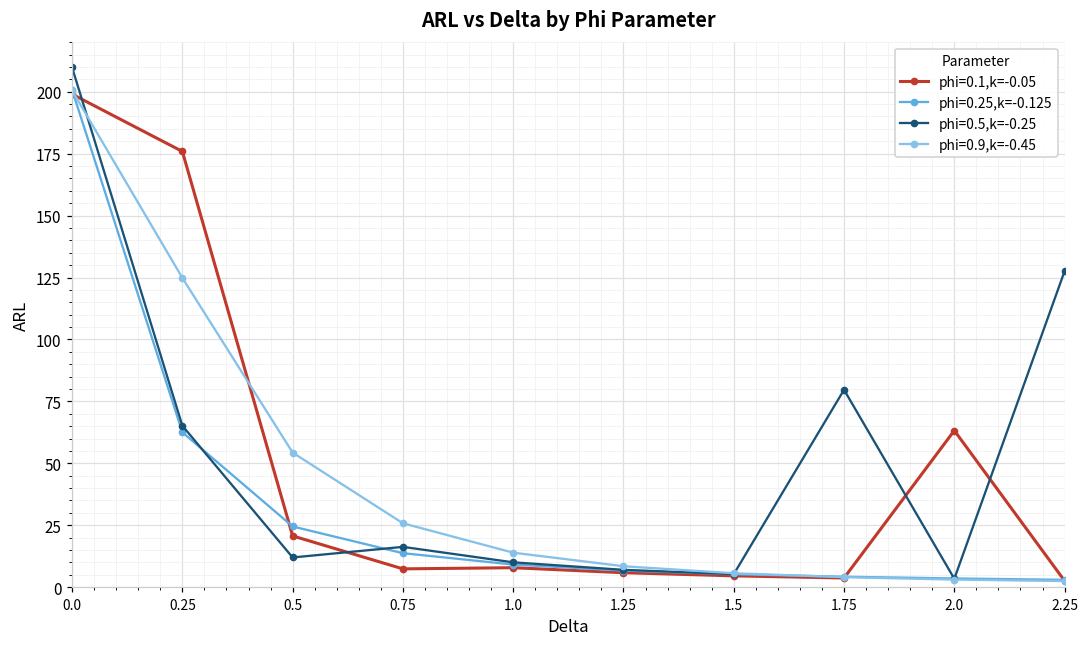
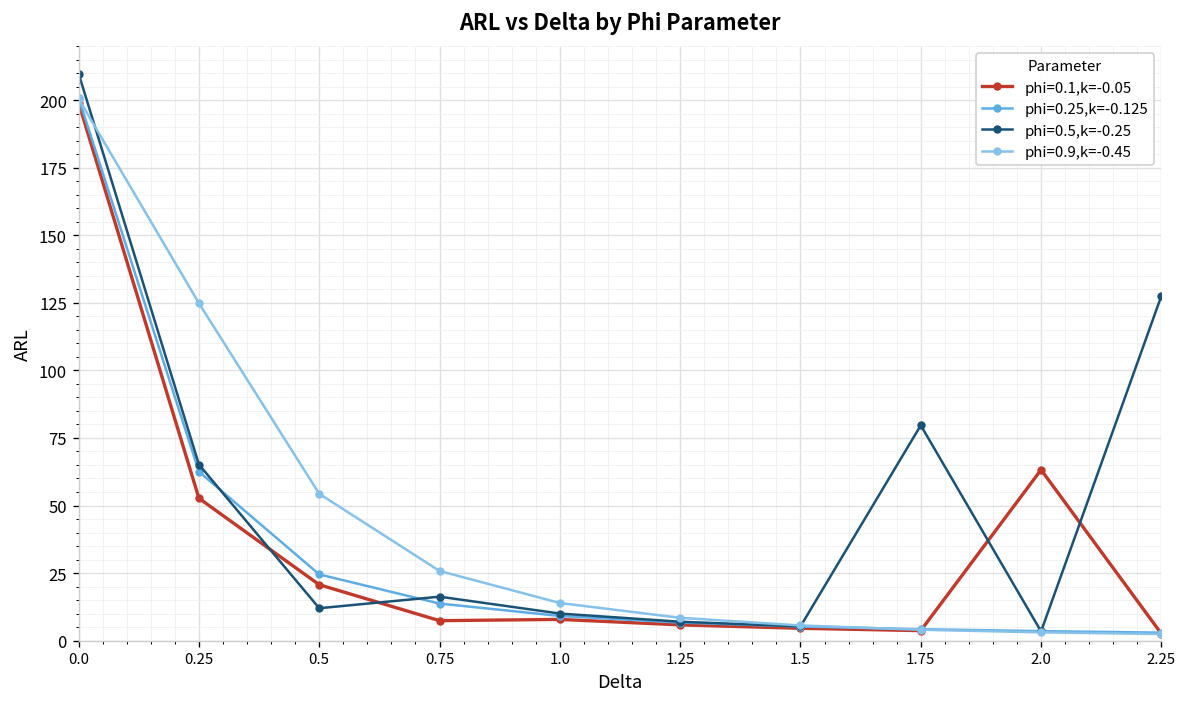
phi=0.1,k=-0.05, 0.25: 176 -> 53
